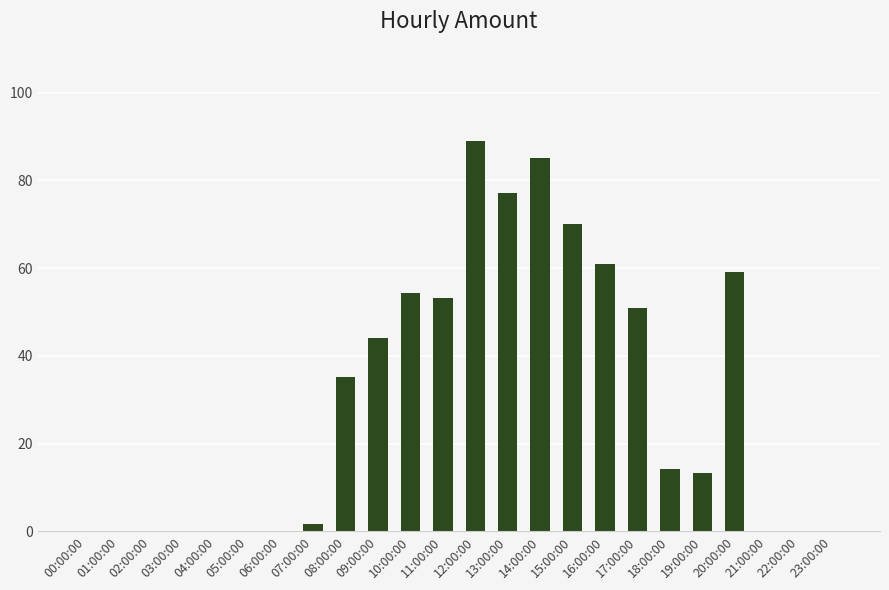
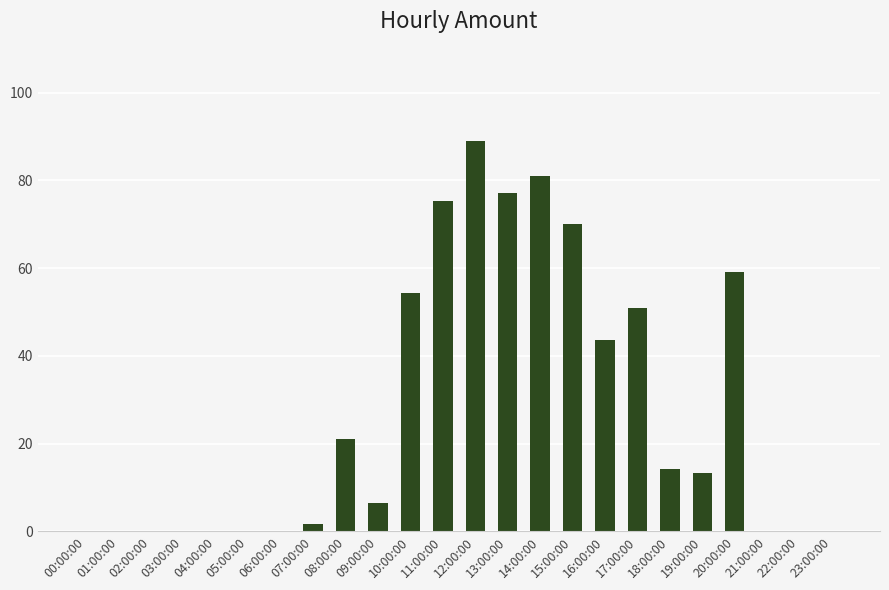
08:00:00: 35 -> 21
09:00:00: 44 -> 7
11:00:00: 53 -> 75
14:00:00: 85 -> 81
16:00:00: 61 -> 44
